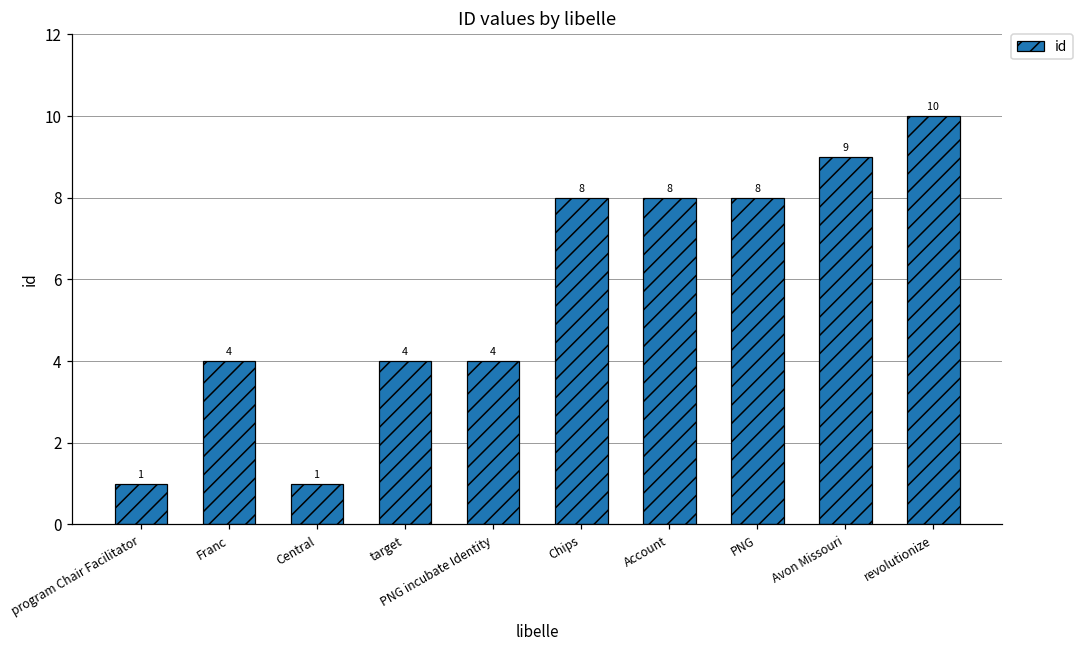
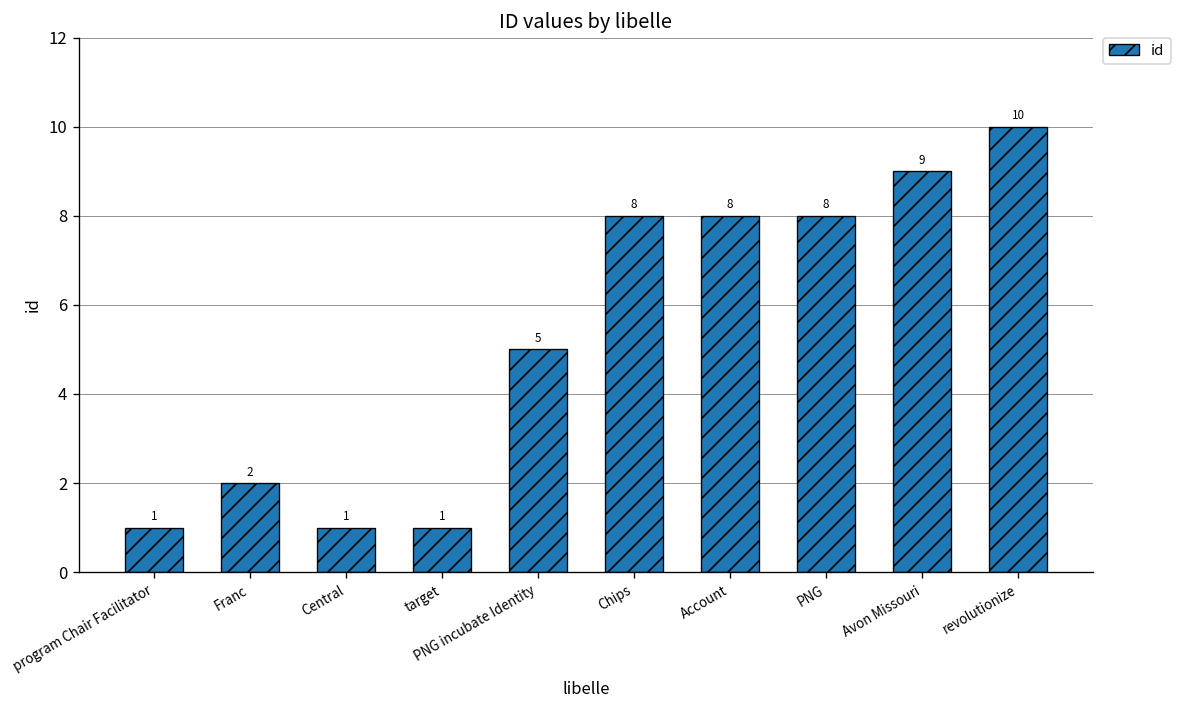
Franc: 4 -> 2
target: 4 -> 1
PNG incubate Identity: 4 -> 5
